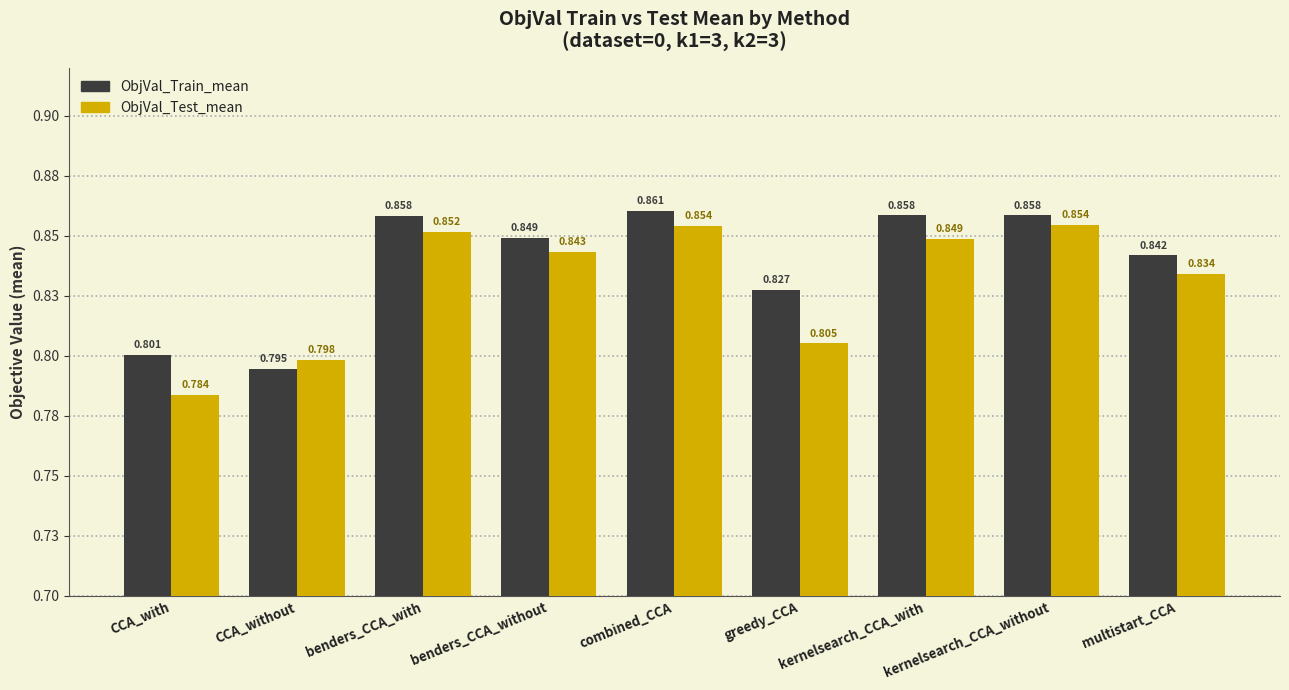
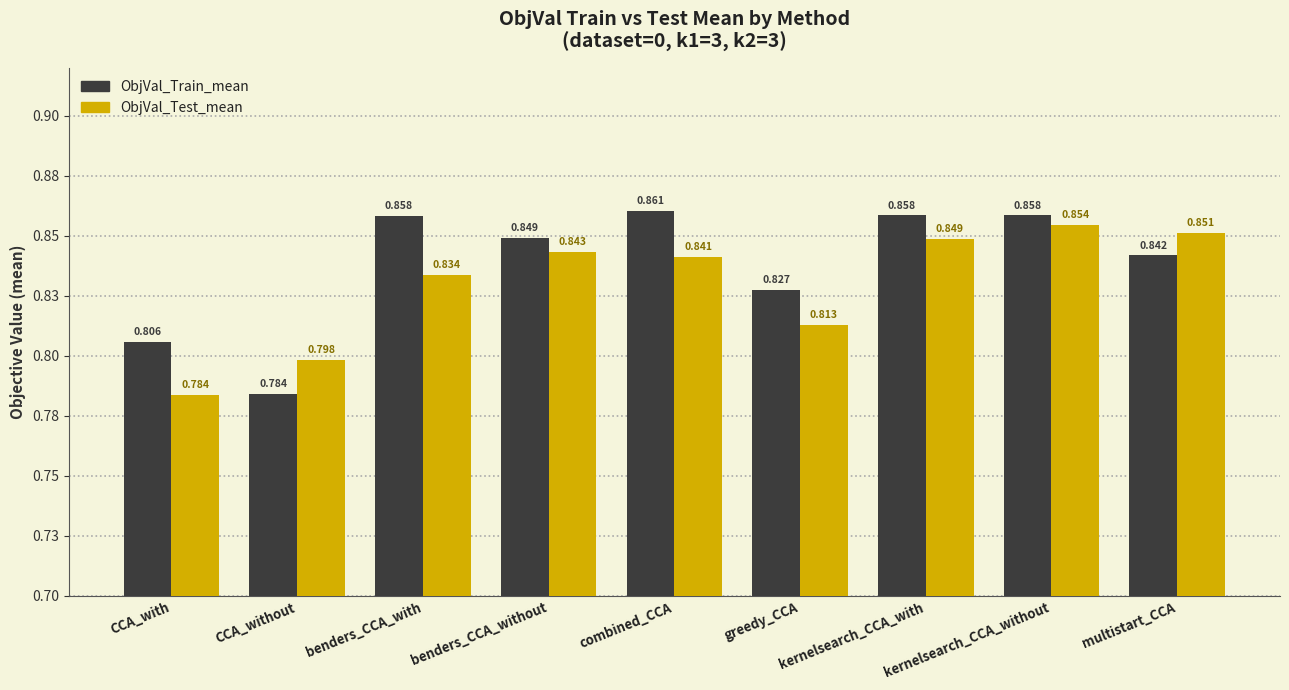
ObjVal_Train_mean, CCA_with: 0.801 -> 0.806
ObjVal_Train_mean, CCA_without: 0.795 -> 0.784
ObjVal_Test_mean, benders_CCA_with: 0.852 -> 0.834
ObjVal_Test_mean, combined_CCA: 0.854 -> 0.841
ObjVal_Test_mean, greedy_CCA: 0.805 -> 0.813
ObjVal_Test_mean, multistart_CCA: 0.834 -> 0.851
